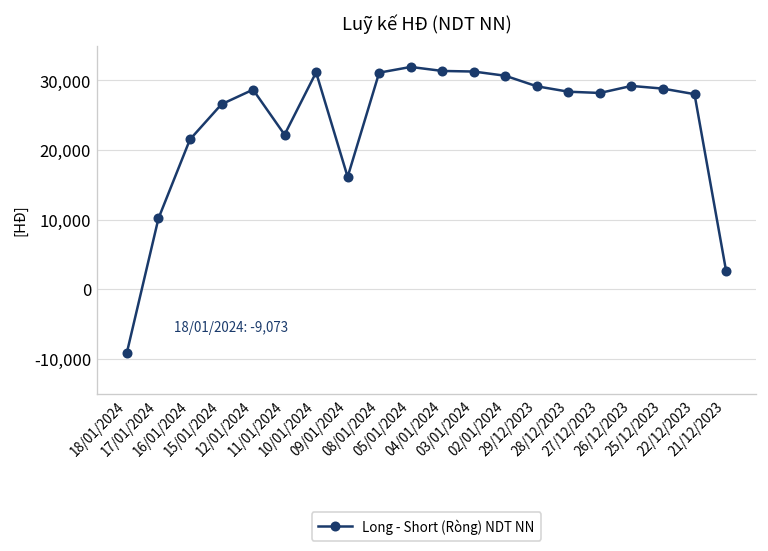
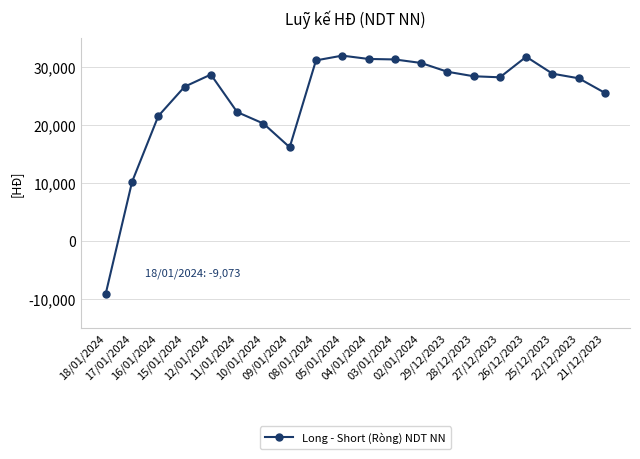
10/01/2024: 31,000 -> 20,000
26/12/2023: 29,000 -> 32,000
21/12/2023: 3,000 -> 26,000
